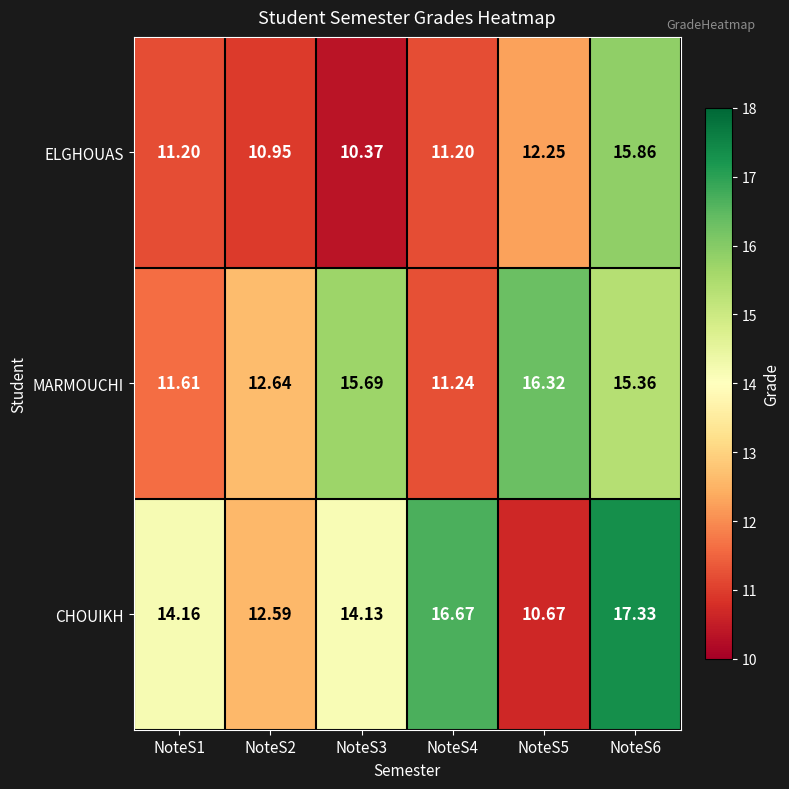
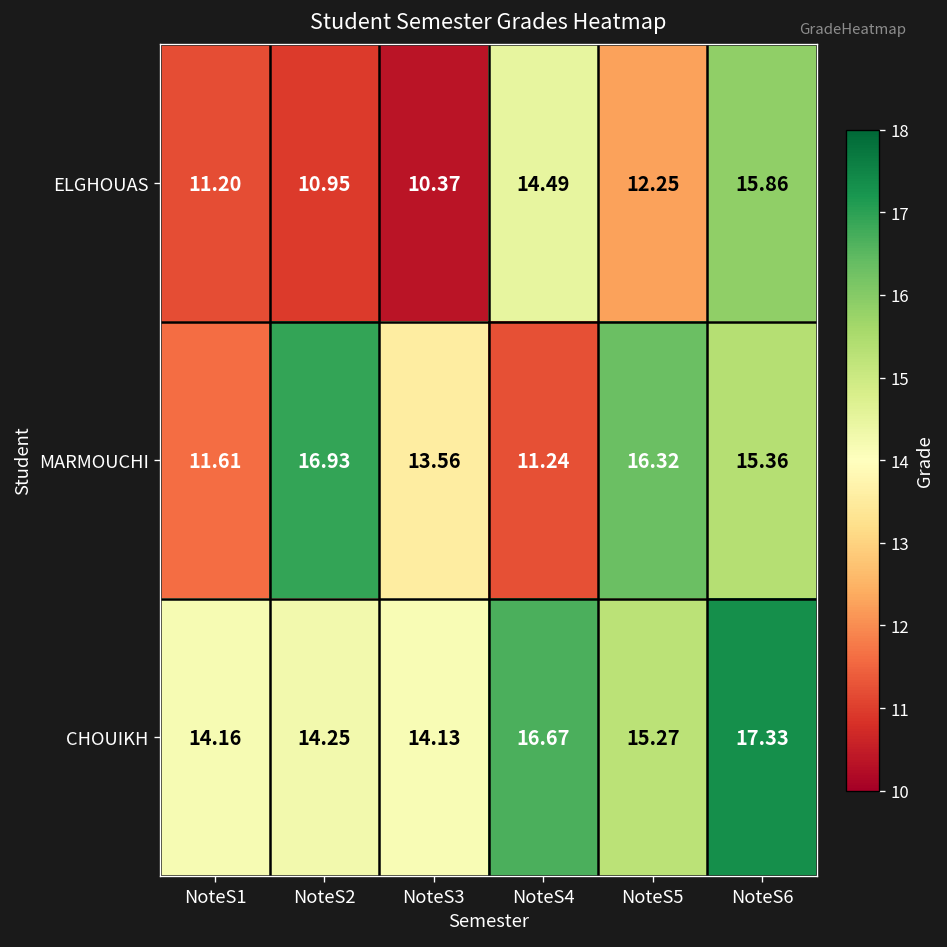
ELGHOUAS, NoteS4: 11.20 -> 14.49
MARMOUCHI, NoteS2: 12.64 -> 16.93
MARMOUCHI, NoteS3: 15.69 -> 13.56
CHOUIKH, NoteS2: 12.59 -> 14.25
CHOUIKH, NoteS5: 10.67 -> 15.27
